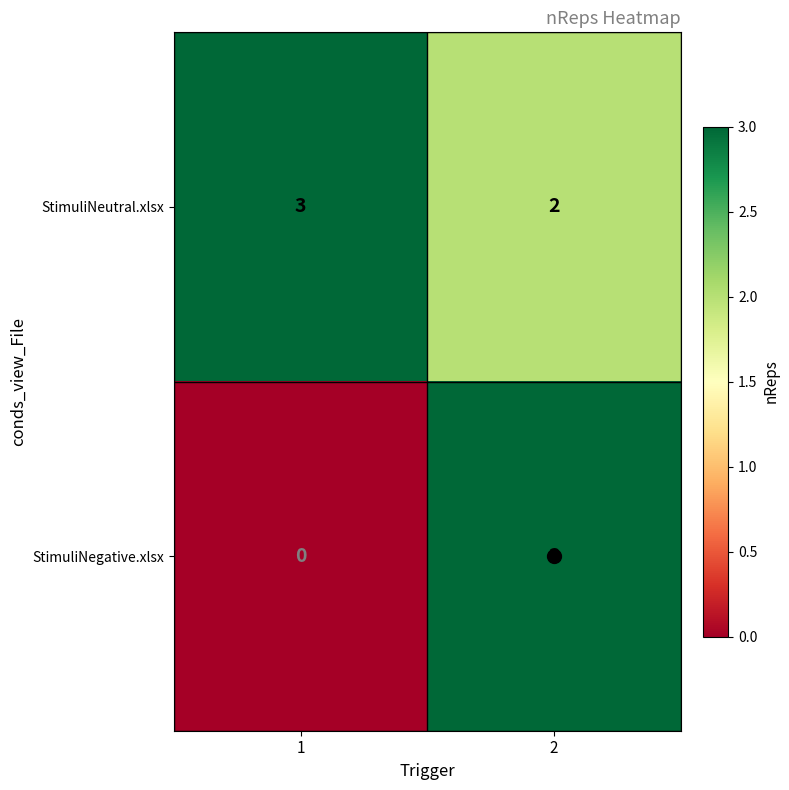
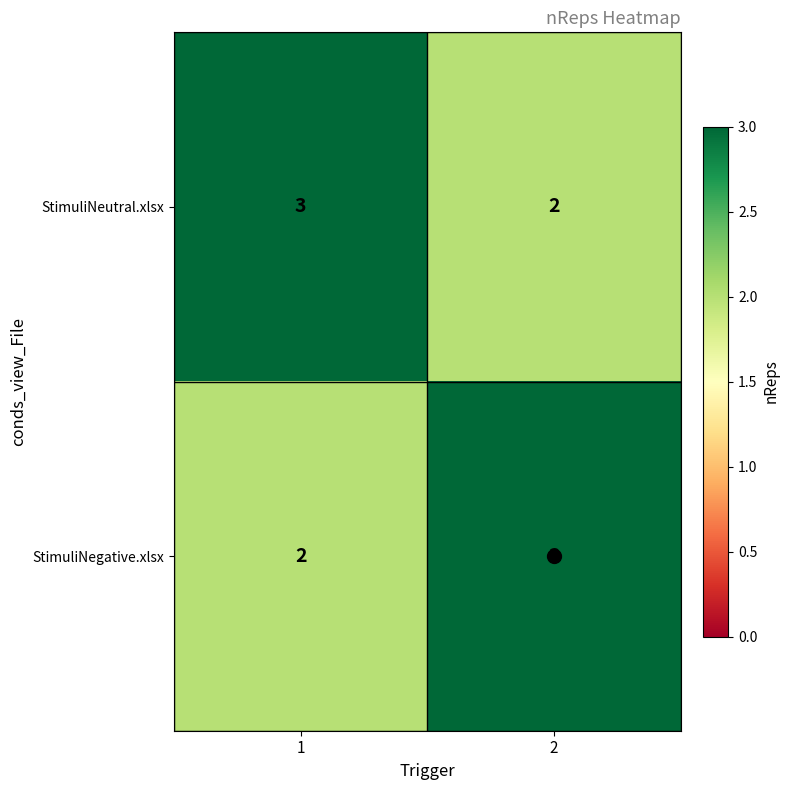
StimuliNegative.xlsx, 1: 0 -> 2
